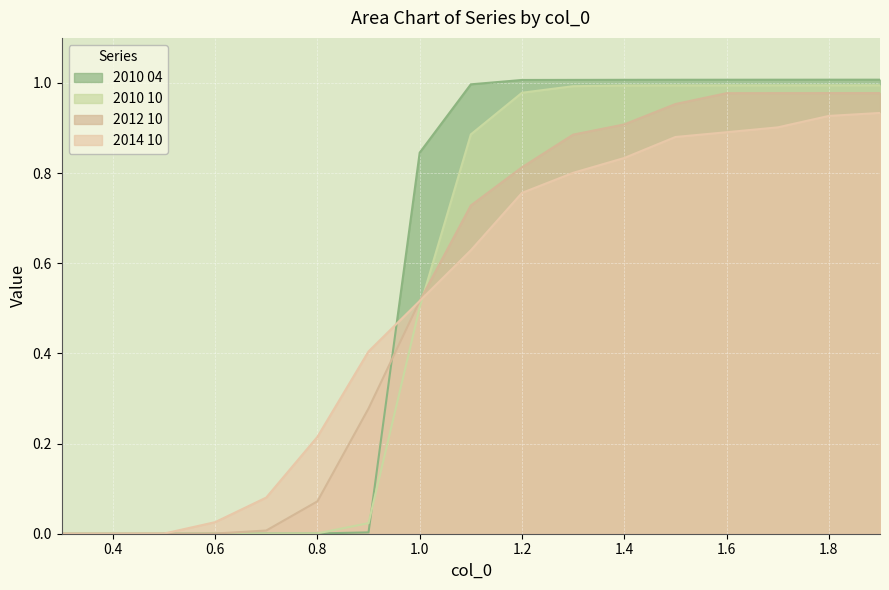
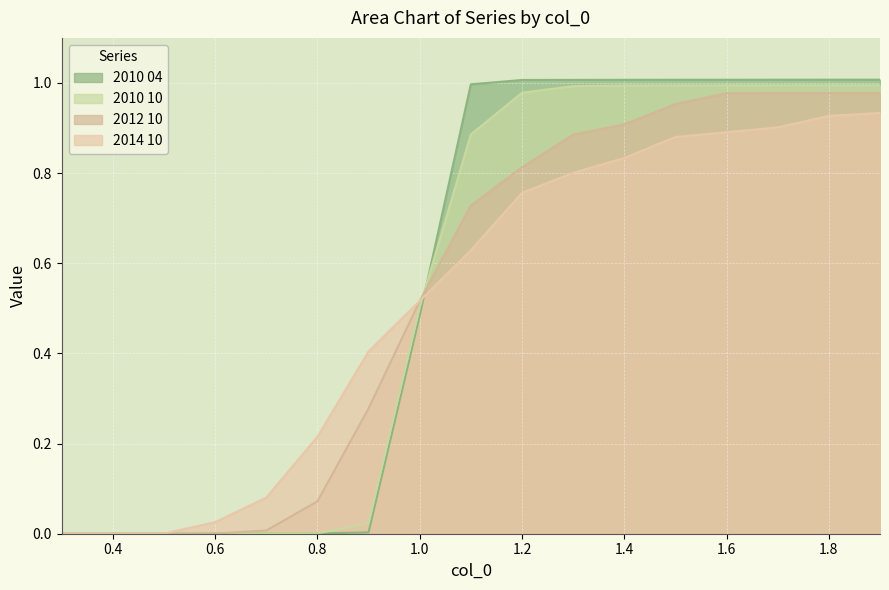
2010 04, 1.0: 0.85 -> 0.48
